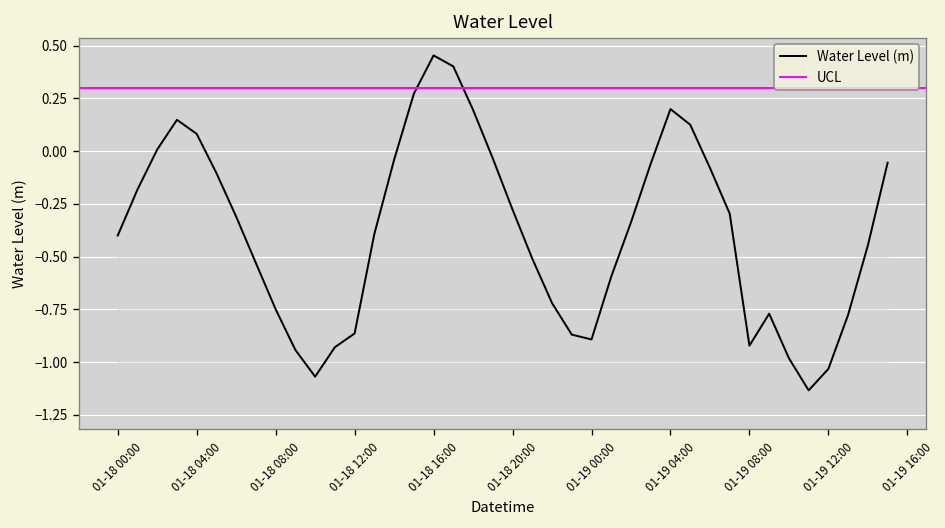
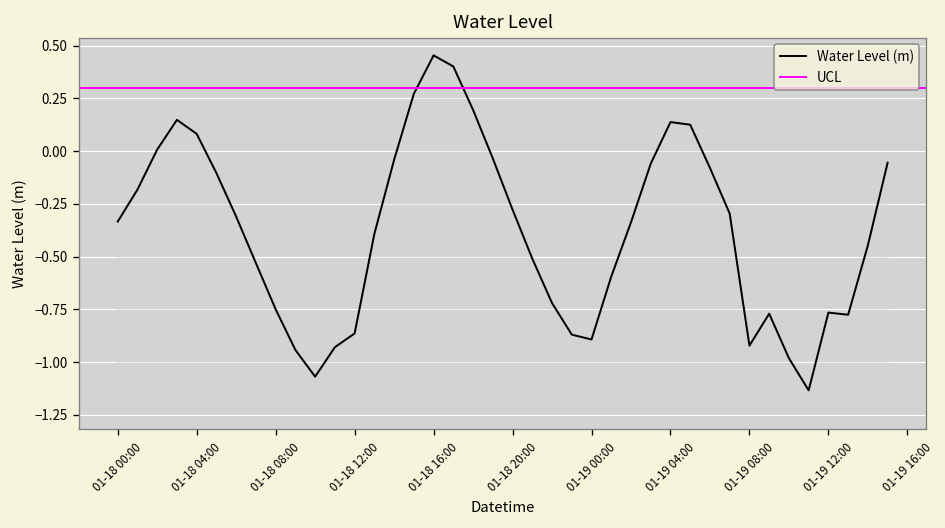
01-18 00:00: -0.40 -> -0.33
01-19 04:00: 0.20 -> 0.14
01-19 12:00: -1.03 -> -0.77
